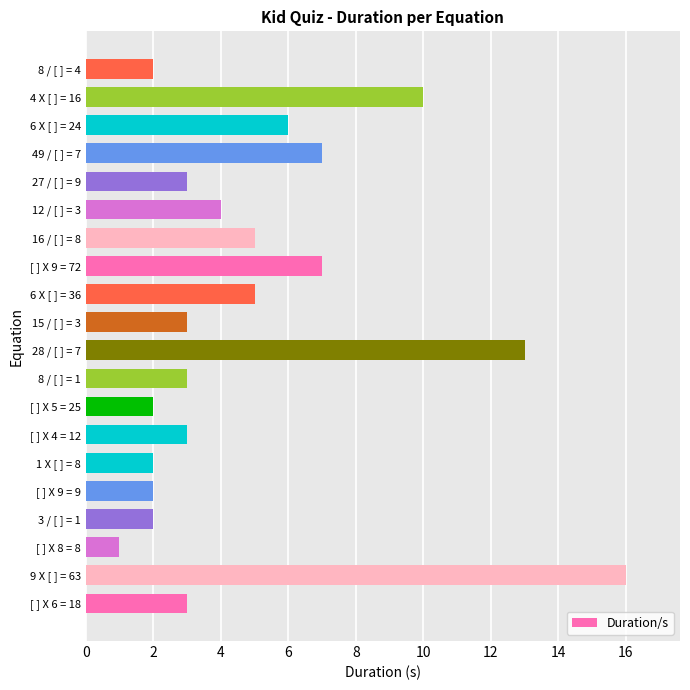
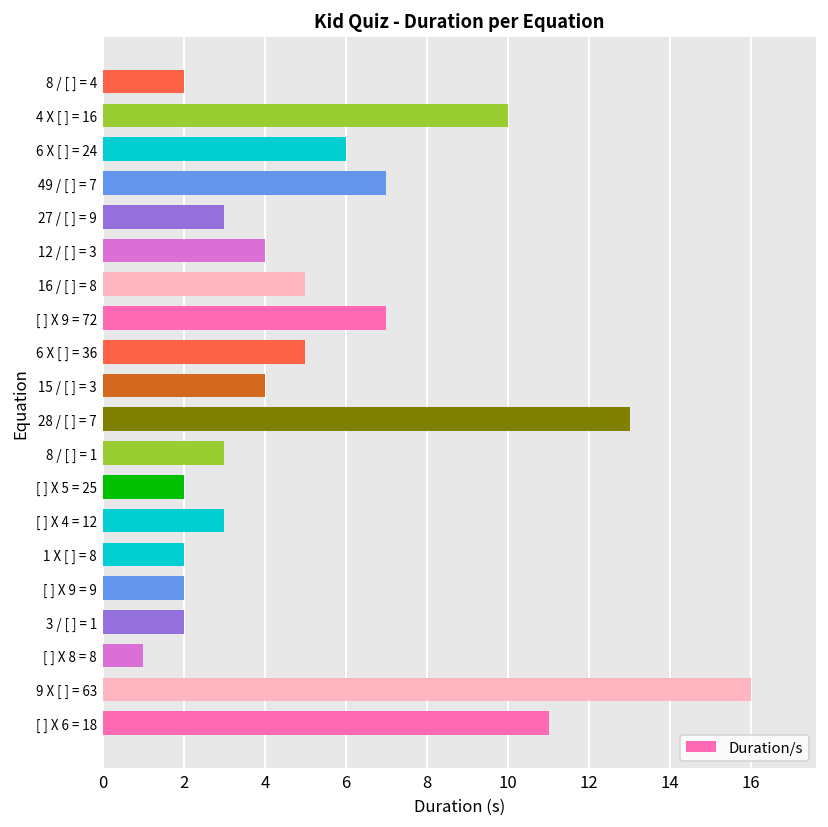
15 / [ ] = 3: 3 -> 4
[ ] X 6 = 18: 3 -> 11
